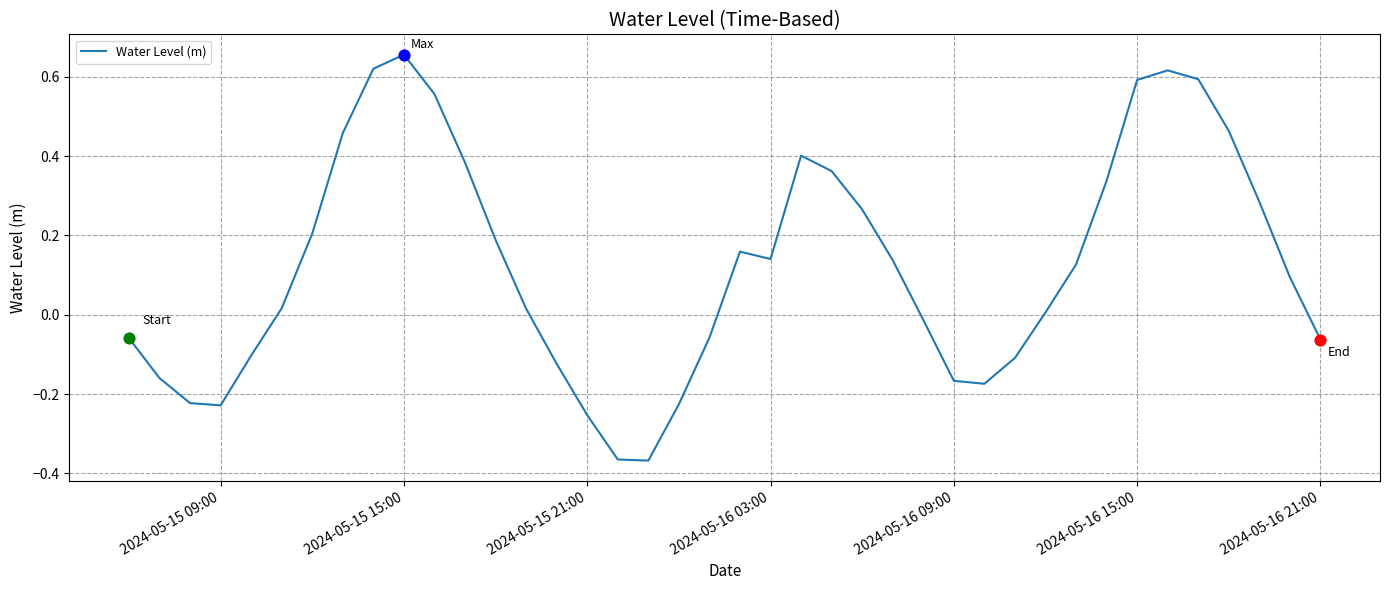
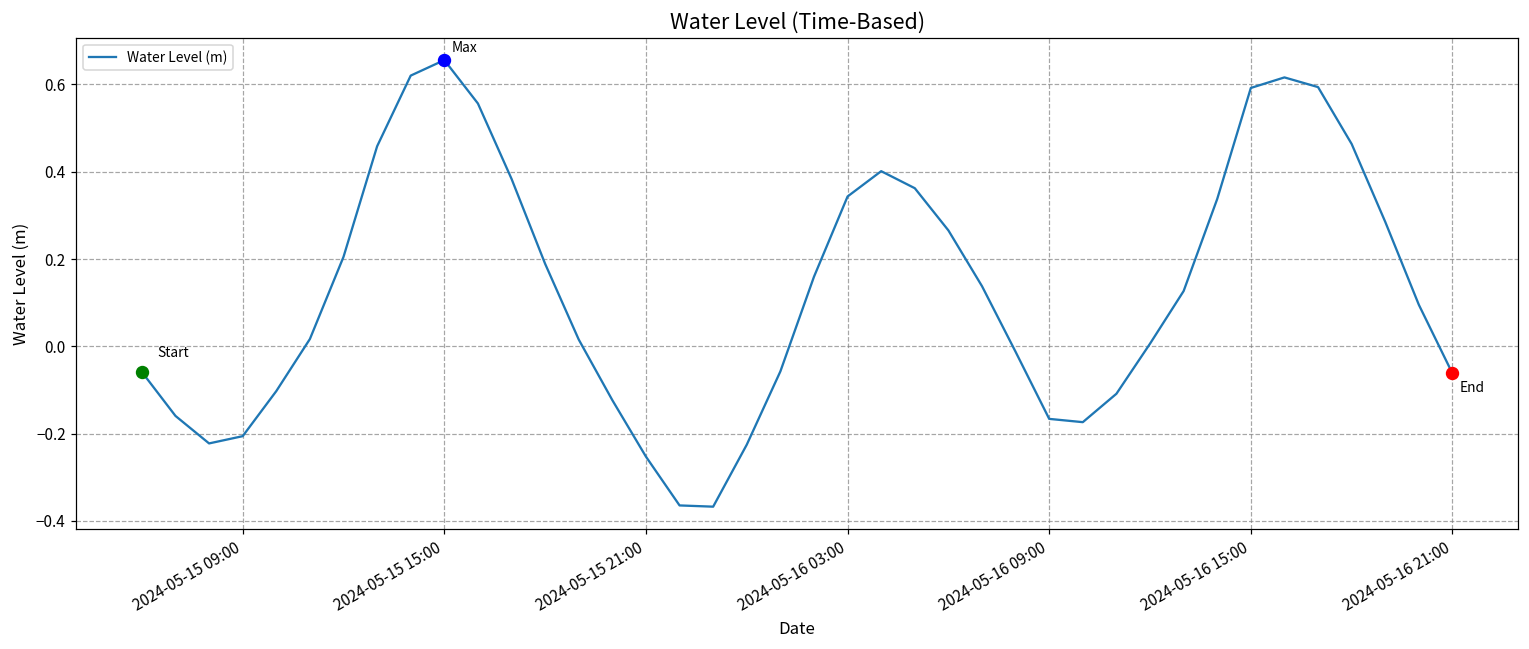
Water Level (m), 2024-05-15 09:00: -0.23 -> -0.21
Water Level (m), 2024-05-16 03:00: 0.14 -> 0.34
